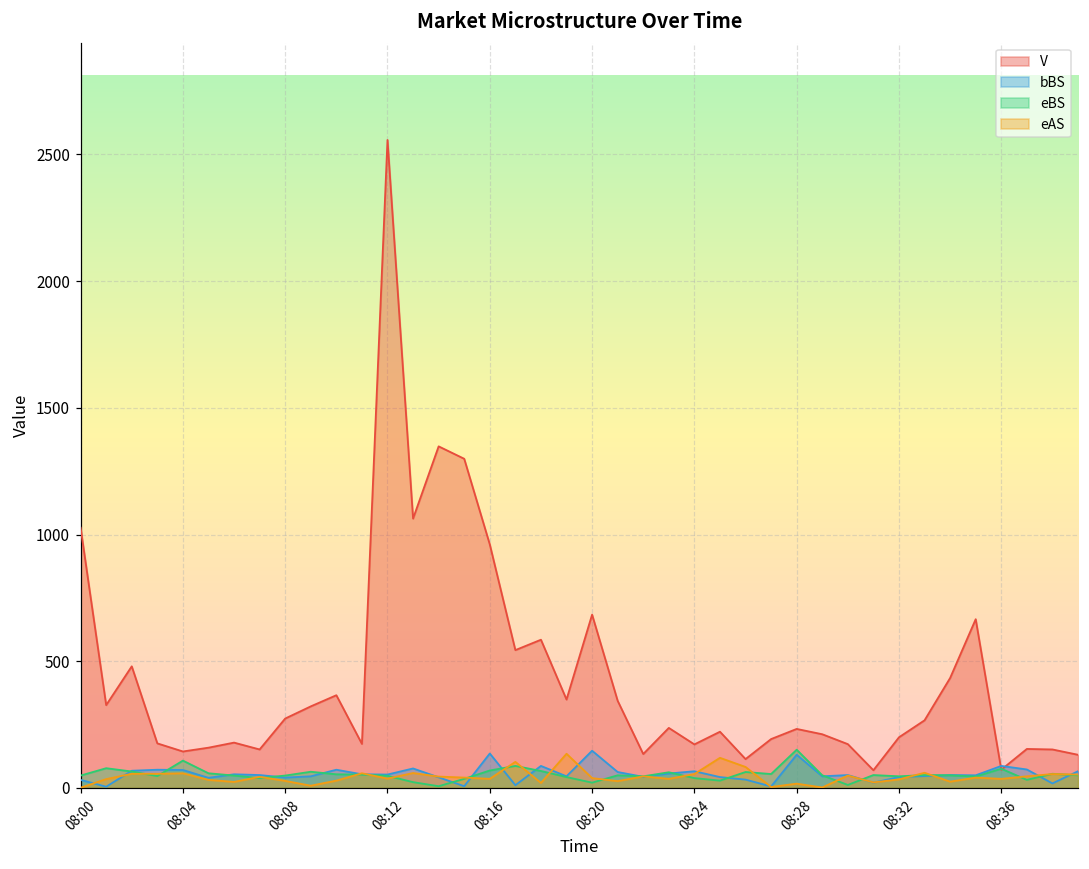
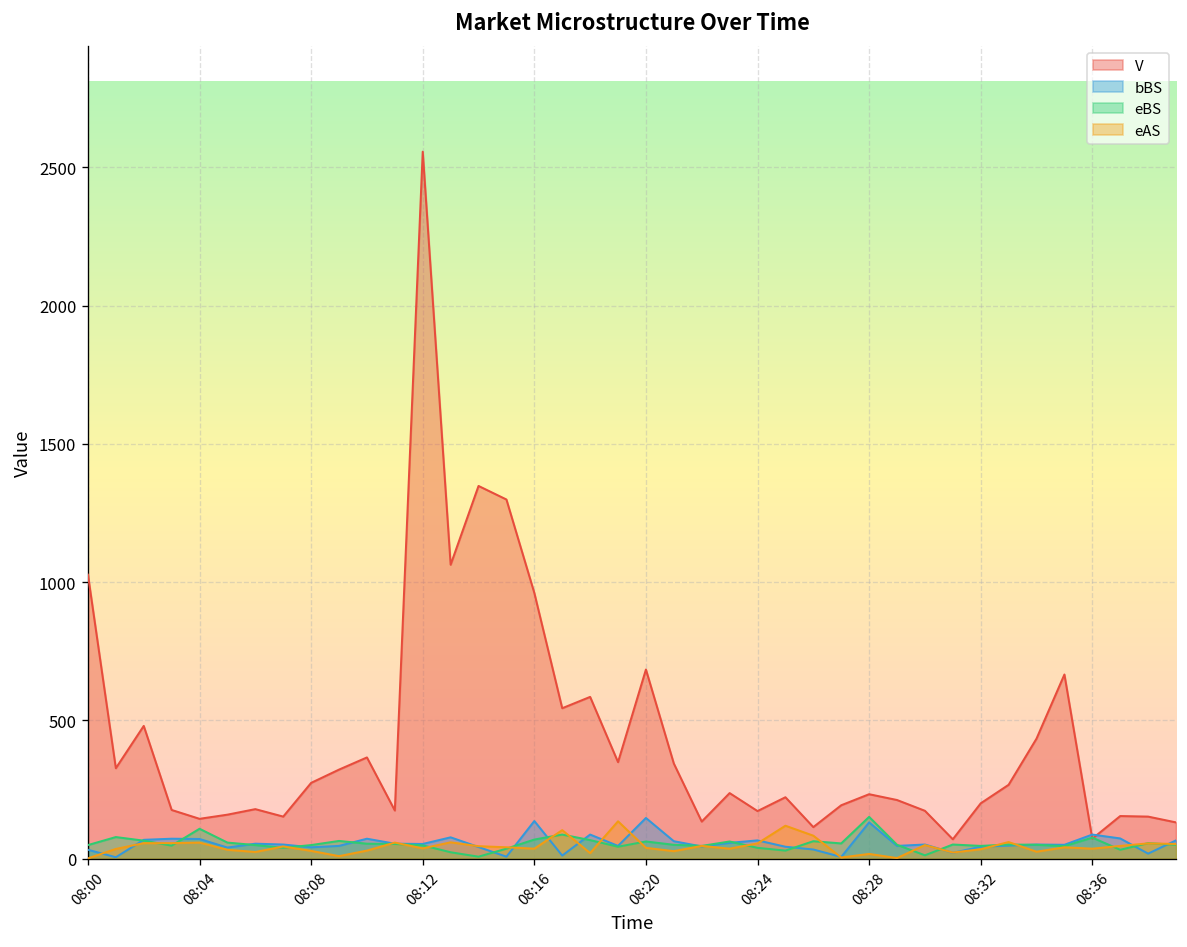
eBS, 08:20: 20 -> 60
